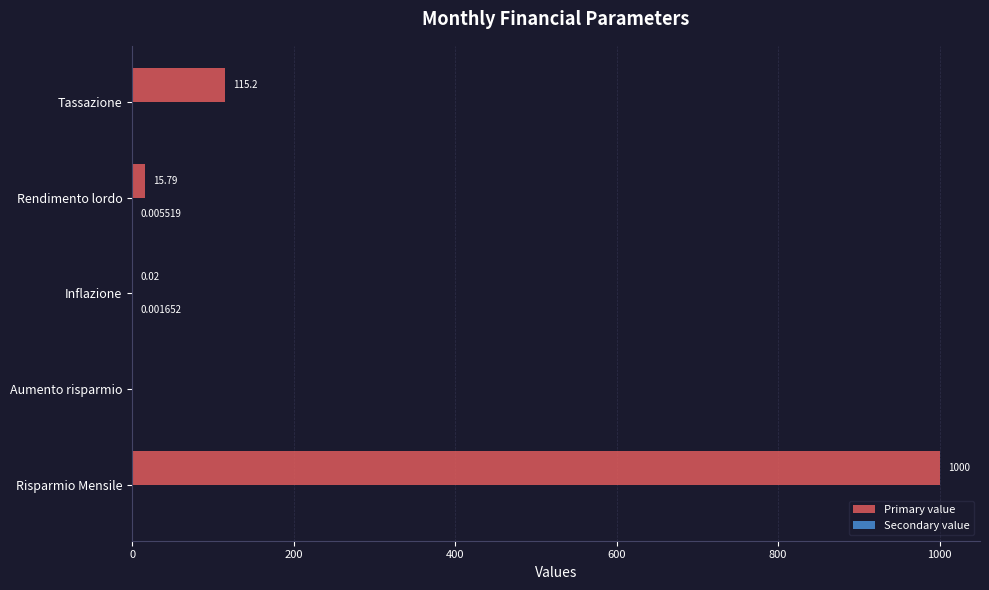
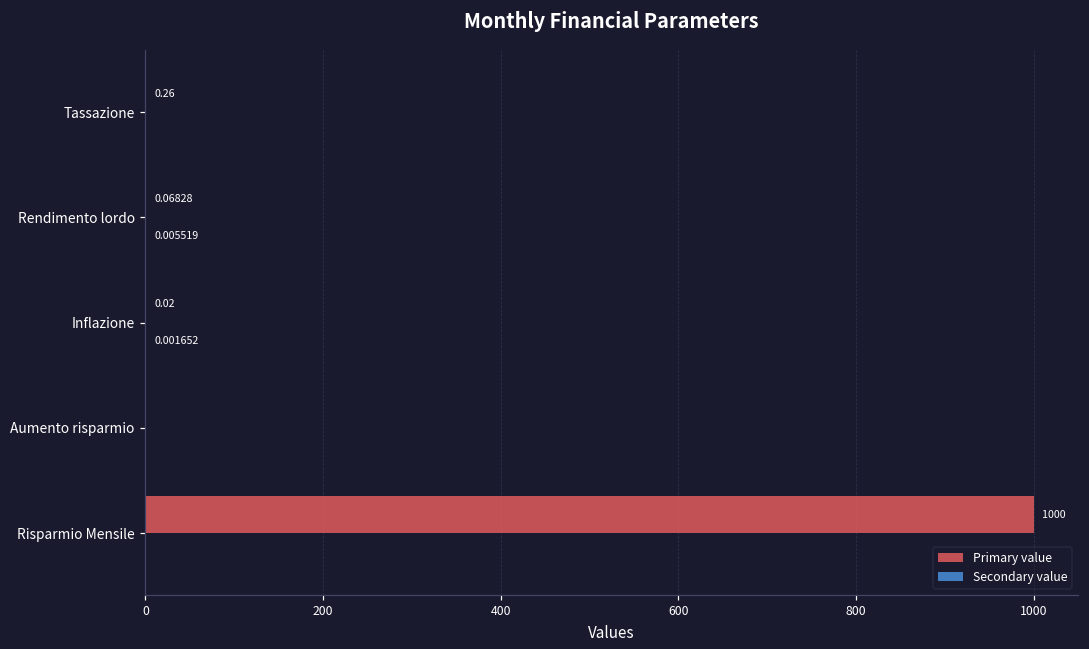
Primary value, Tassazione: 115.2 -> 0.26
Primary value, Rendimento lordo: 15.79 -> 0.06828
